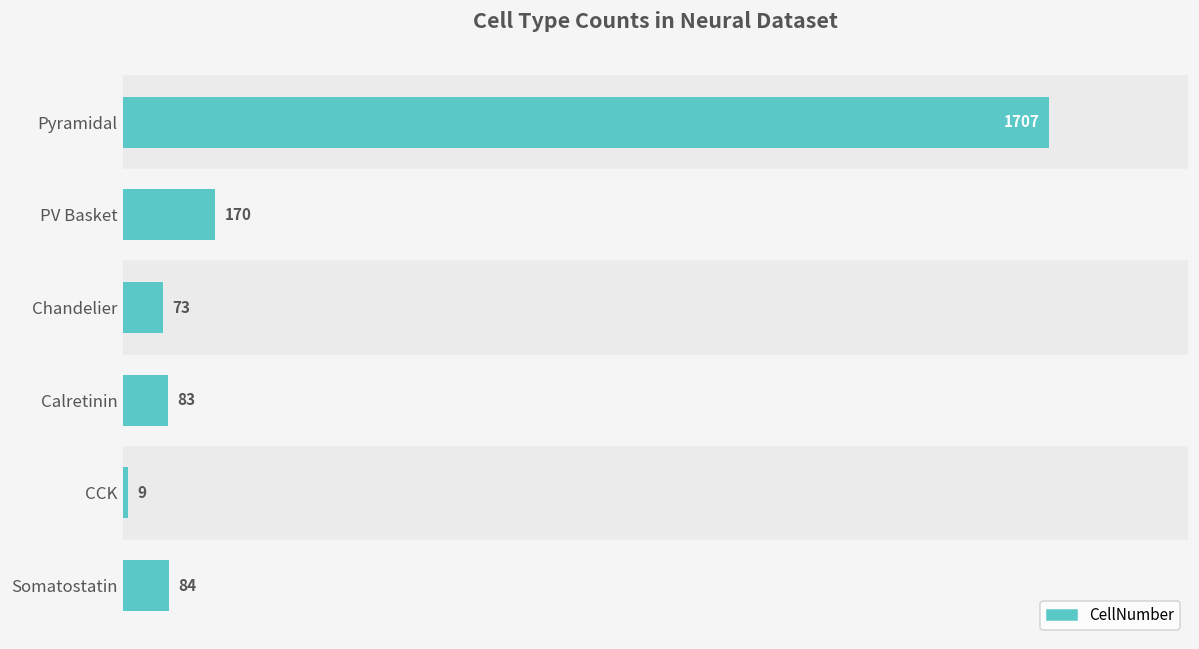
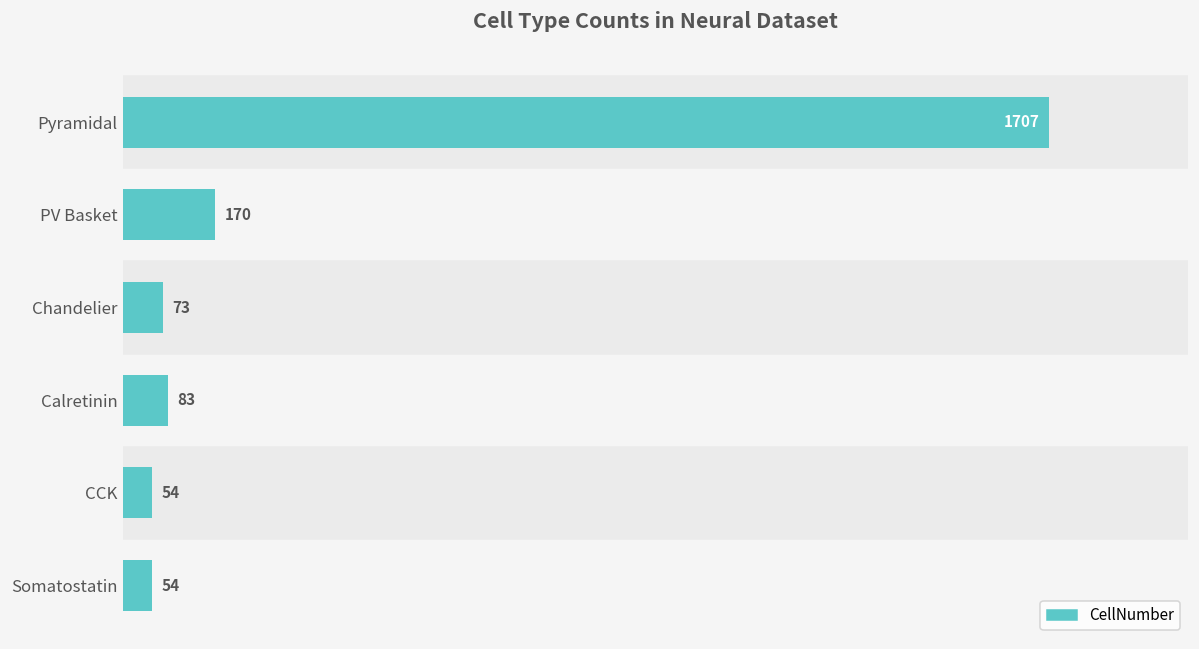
CCK: 9 -> 54
Somatostatin: 84 -> 54
